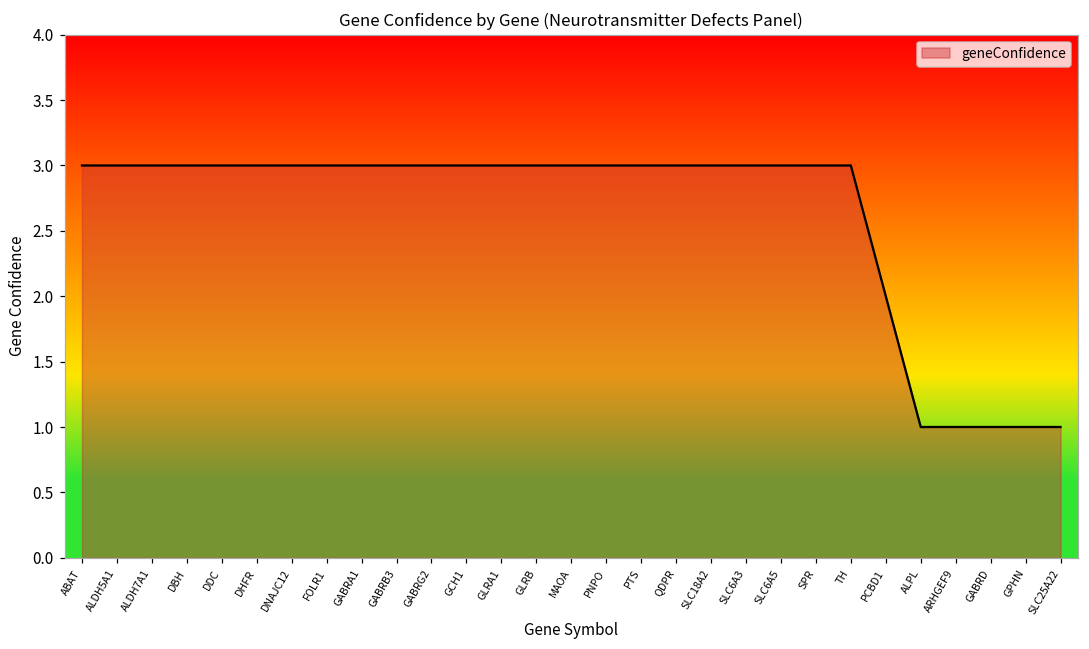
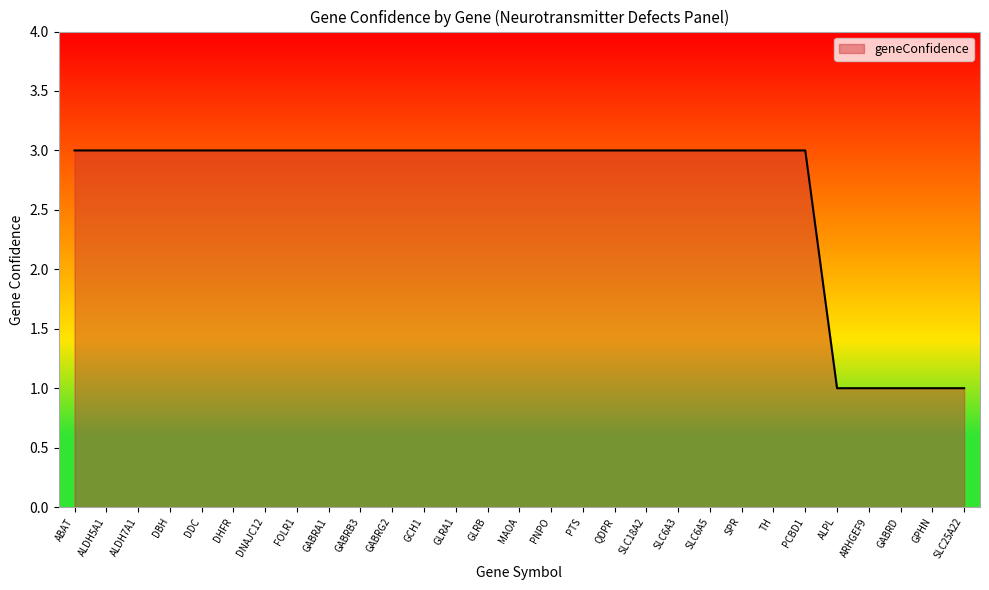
PCBD1: 2 -> 3
